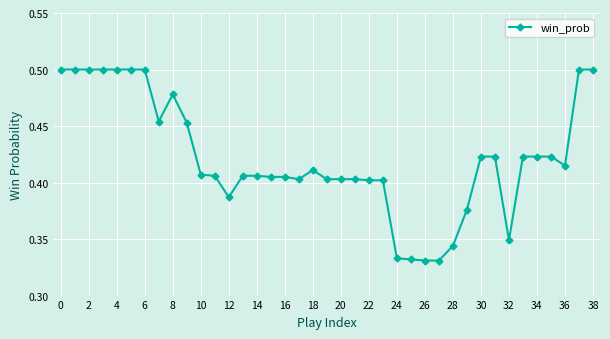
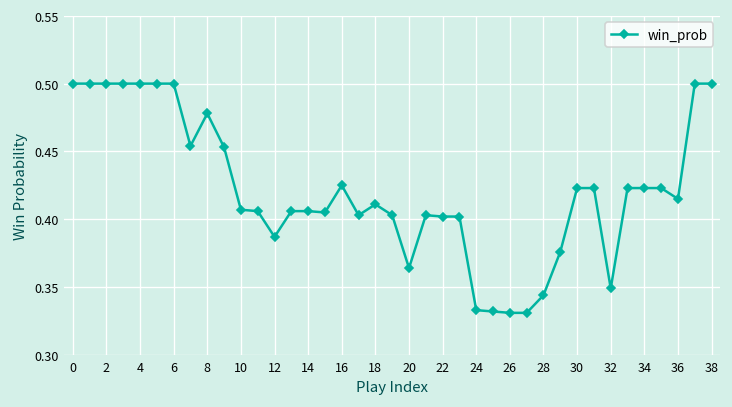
16: 0.405 -> 0.425
20: 0.403 -> 0.364
